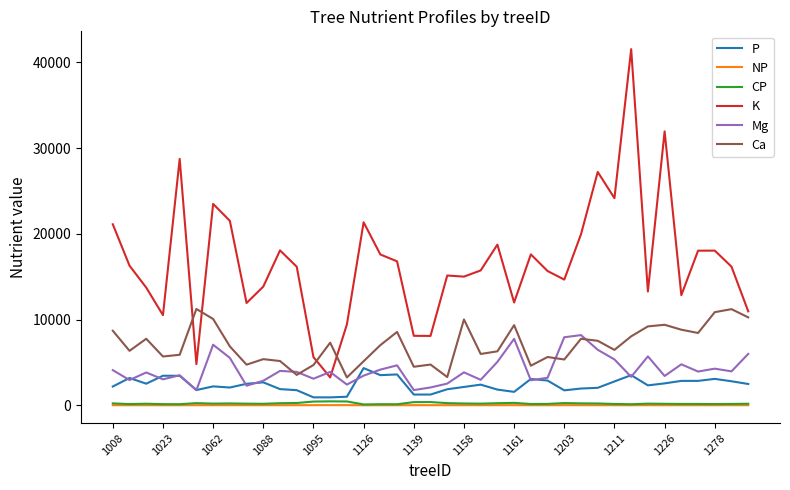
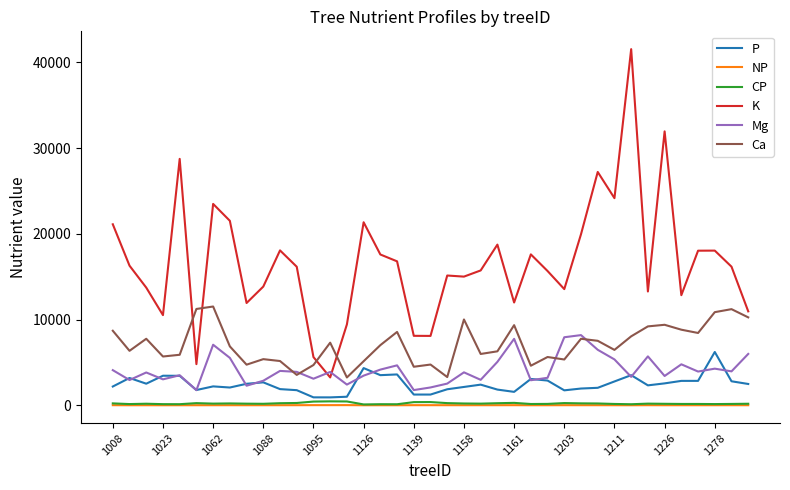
Ca, 1062: 10000 -> 12000
K, 1203: 15000 -> 14000
P, 1278: 3000 -> 6000
